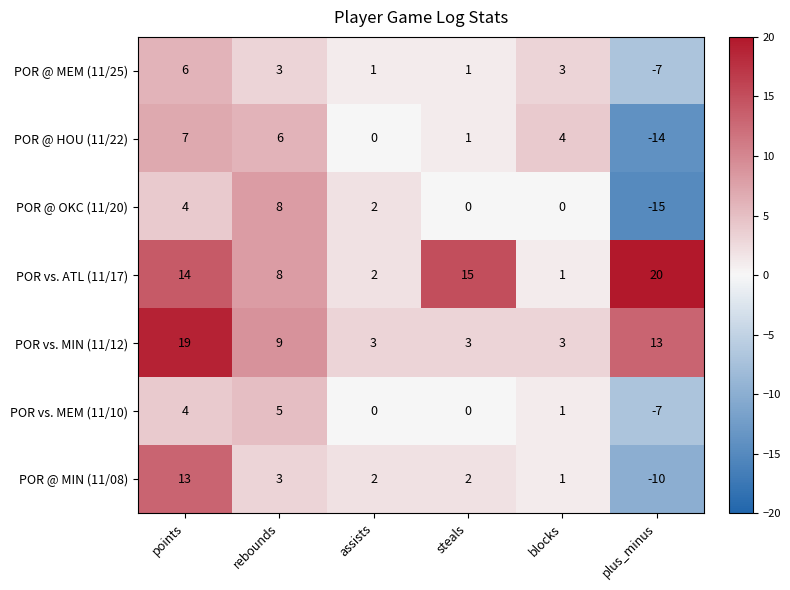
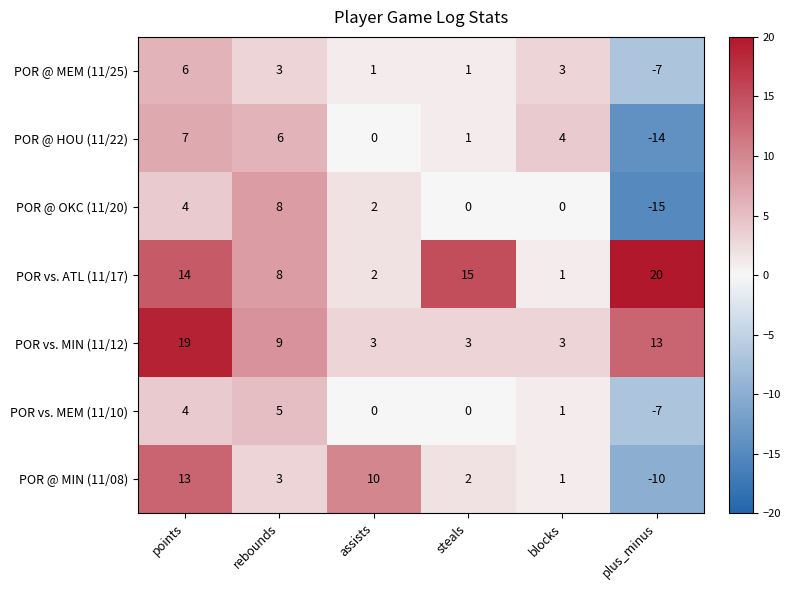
POR @ MIN (11/08), assists: 2 -> 10
